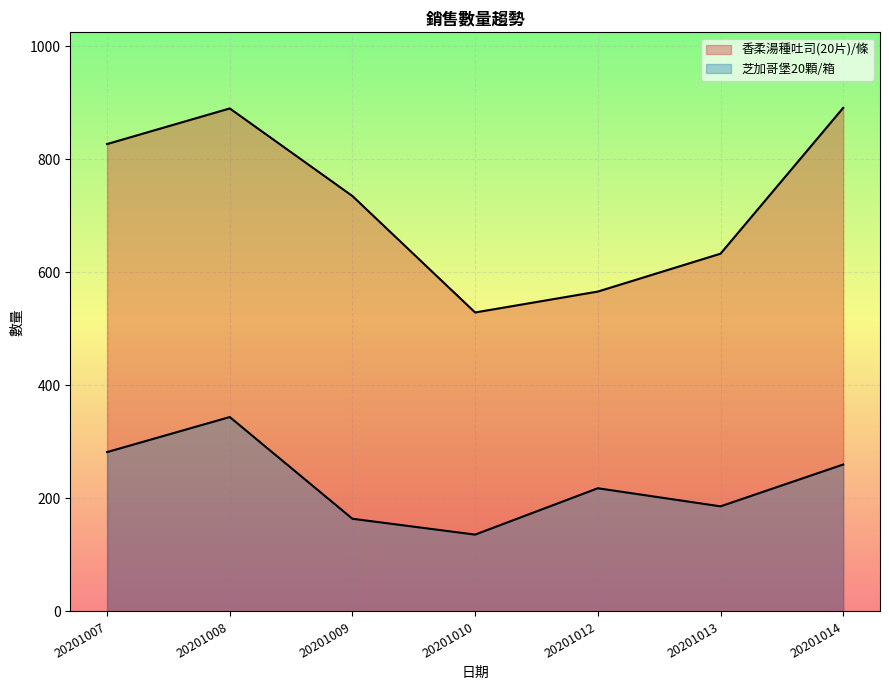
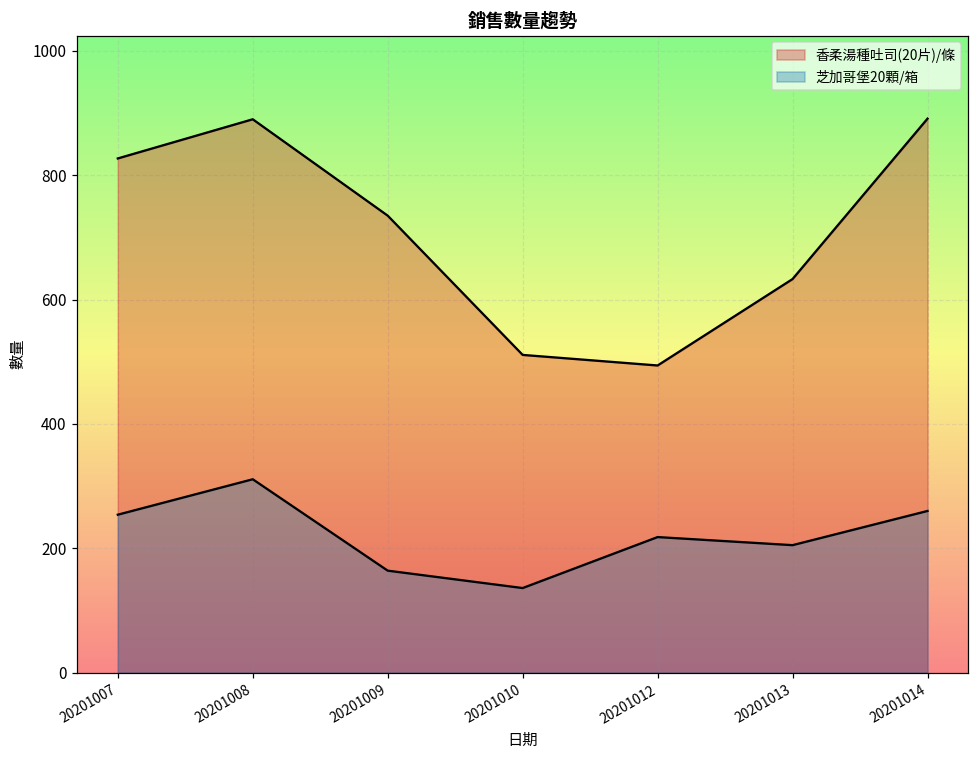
芝加哥堡20顆/箱, 20201007: 280 -> 250
芝加哥堡20顆/箱, 20201008: 340 -> 310
香柔湯種吐司(20片)/條, 20201010: 530 -> 510
香柔湯種吐司(20片)/條, 20201012: 570 -> 490
芝加哥堡20顆/箱, 20201013: 190 -> 210
